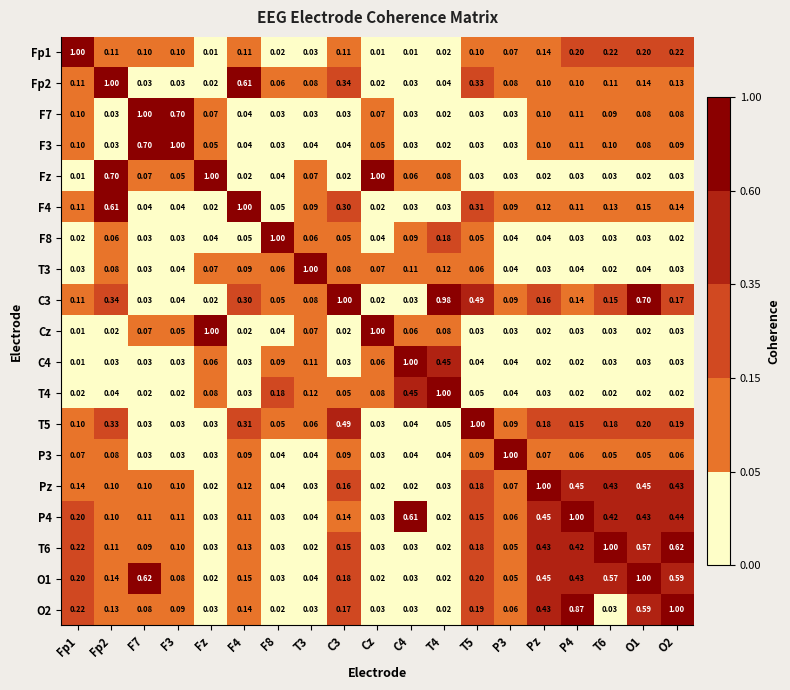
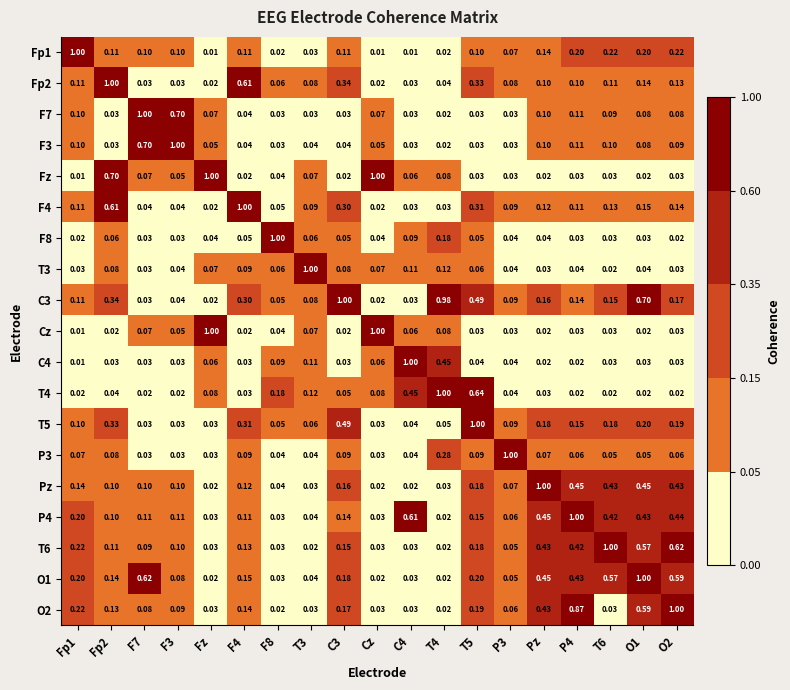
T4, T5: 0.05 -> 0.64
P3, T4: 0.04 -> 0.28
